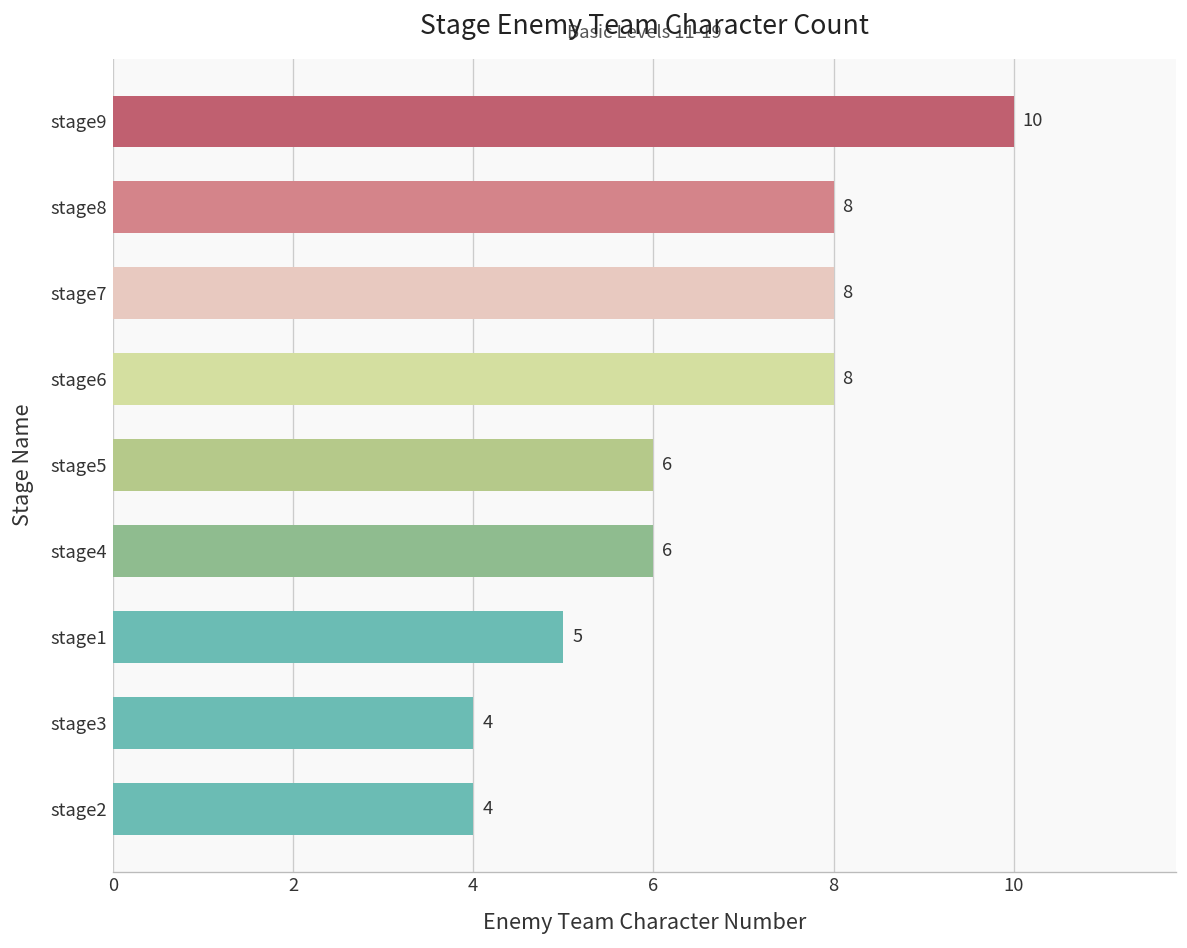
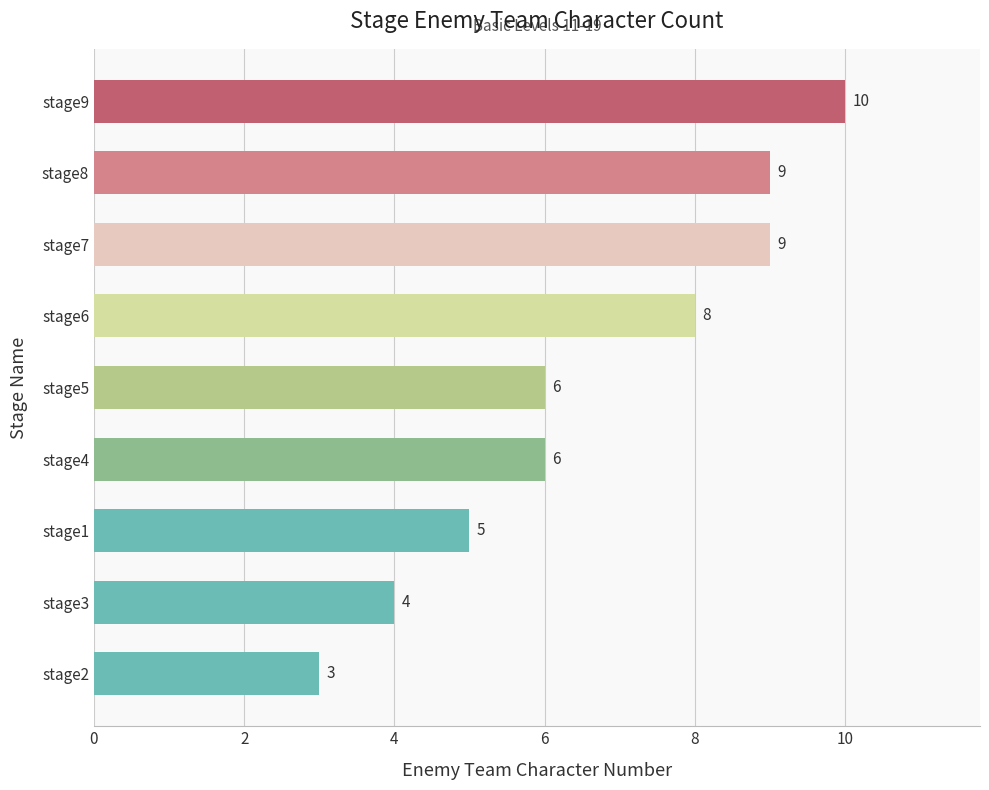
stage8: 8 -> 9
stage7: 8 -> 9
stage2: 4 -> 3
